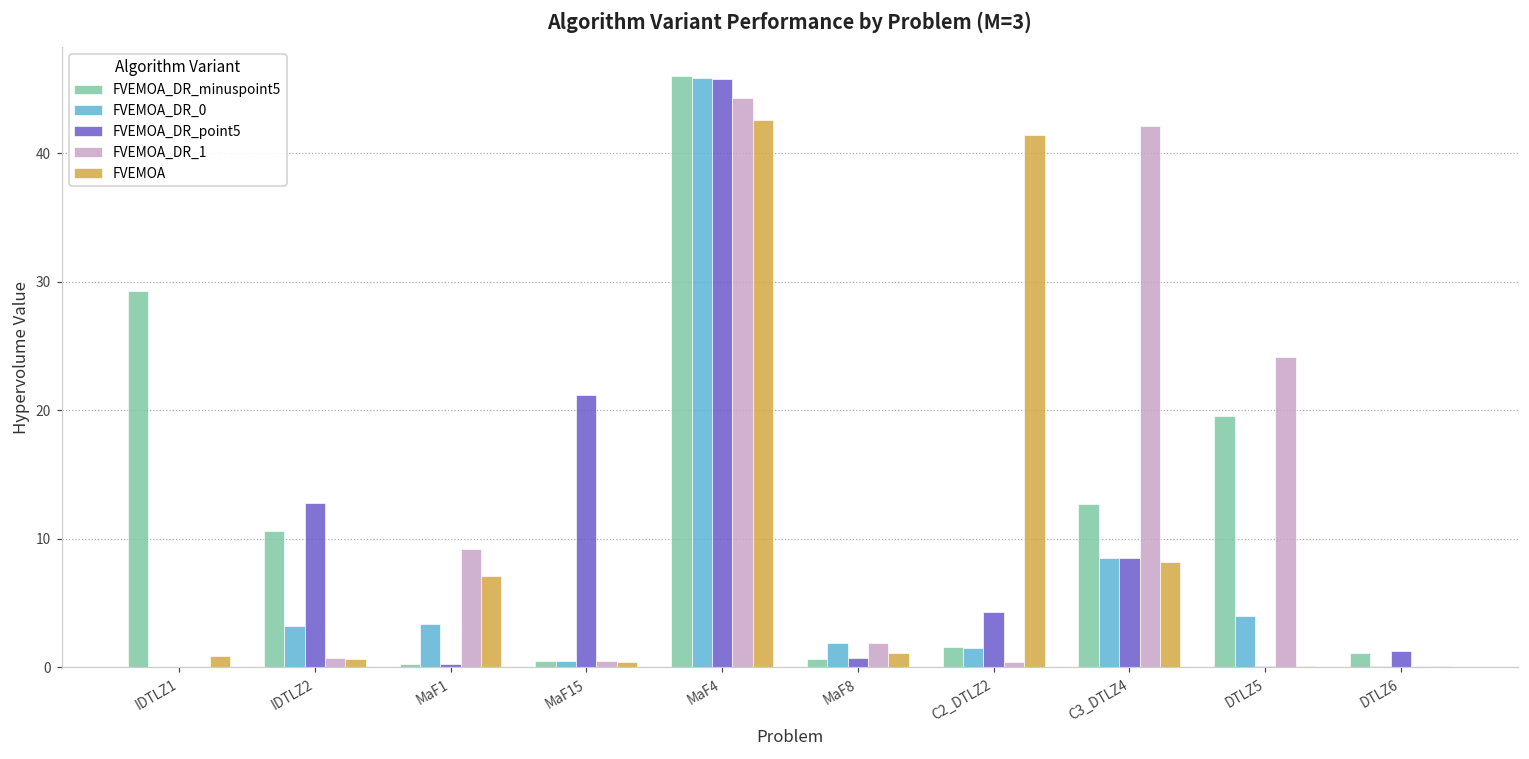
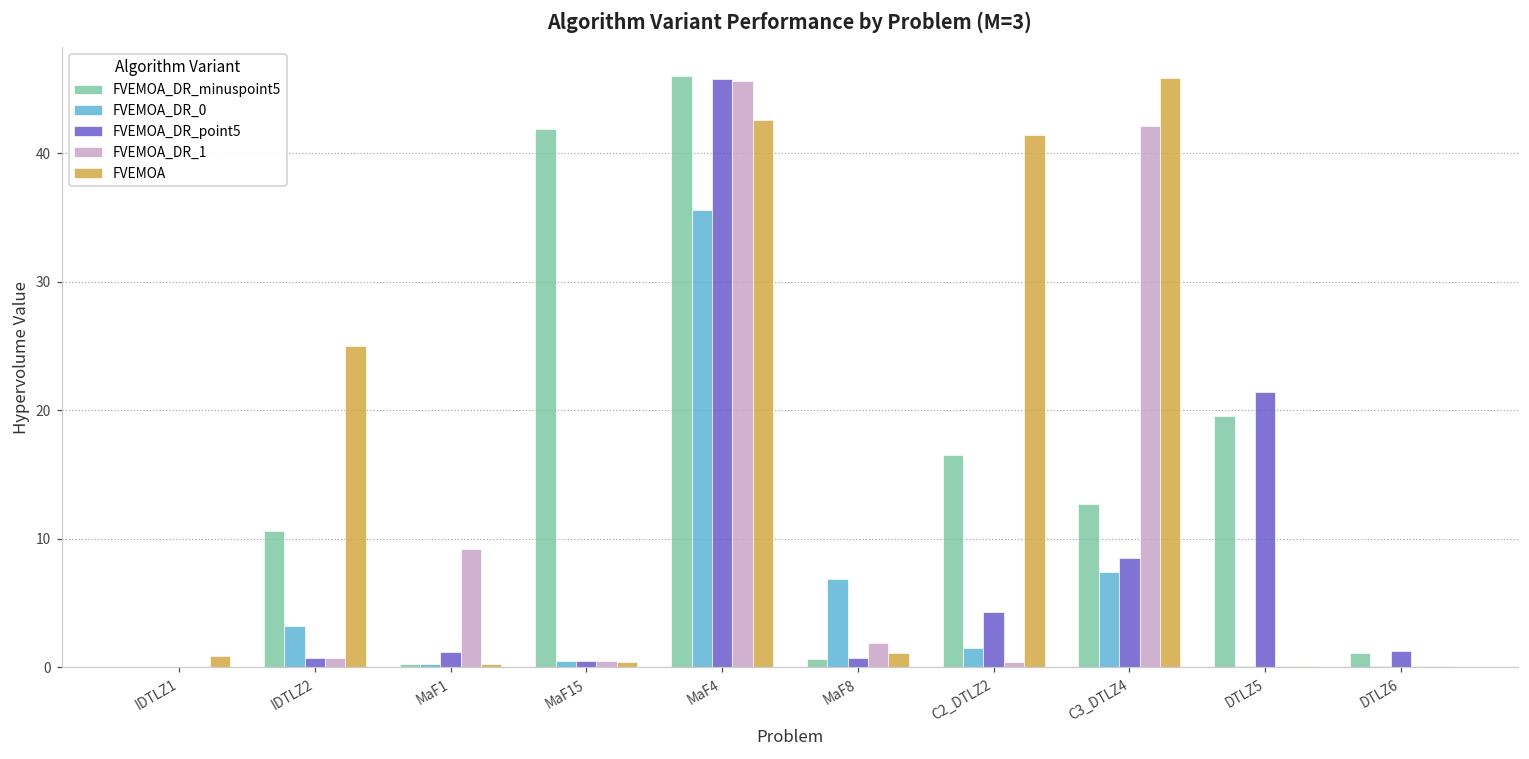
FVEMOA_DR_minuspoint5, IDTLZ1: 29.3 -> 0.0
FVEMOA_DR_point5, IDTLZ2: 12.8 -> 0.7
FVEMOA, IDTLZ2: 0.7 -> 25.0
FVEMOA_DR_0, MaF1: 3.4 -> 0.3
FVEMOA_DR_point5, MaF1: 0.3 -> 1.2
FVEMOA, MaF1: 7.1 -> 0.3
FVEMOA_DR_minuspoint5, MaF15: 0.5 -> 41.9
FVEMOA_DR_point5, MaF15: 21.2 -> 0.5
FVEMOA_DR_0, MaF4: 45.9 -> 35.6
FVEMOA_DR_1, MaF4: 44.3 -> 45.7
FVEMOA_DR_0, MaF8: 1.9 -> 6.8
FVEMOA_DR_minuspoint5, C2_DTLZ2: 1.6 -> 16.5
FVEMOA_DR_0, C3_DTLZ4: 8.5 -> 7.5
FVEMOA, C3_DTLZ4: 8.2 -> 45.9
FVEMOA_DR_0, DTLZ5: 4.0 -> 0.1
FVEMOA_DR_point5, DTLZ5: 0.1 -> 21.5
FVEMOA_DR_1, DTLZ5: 24.2 -> 0.1
